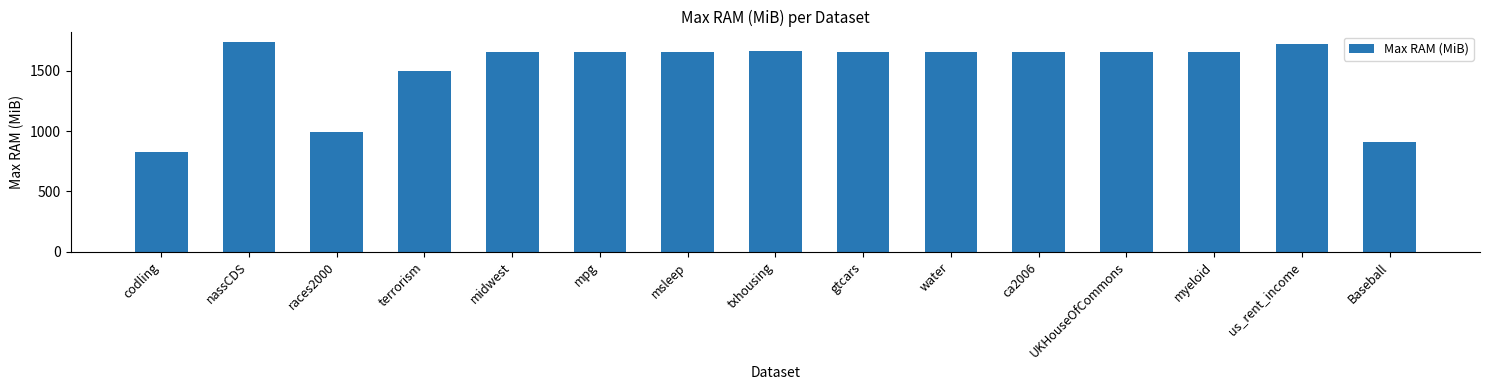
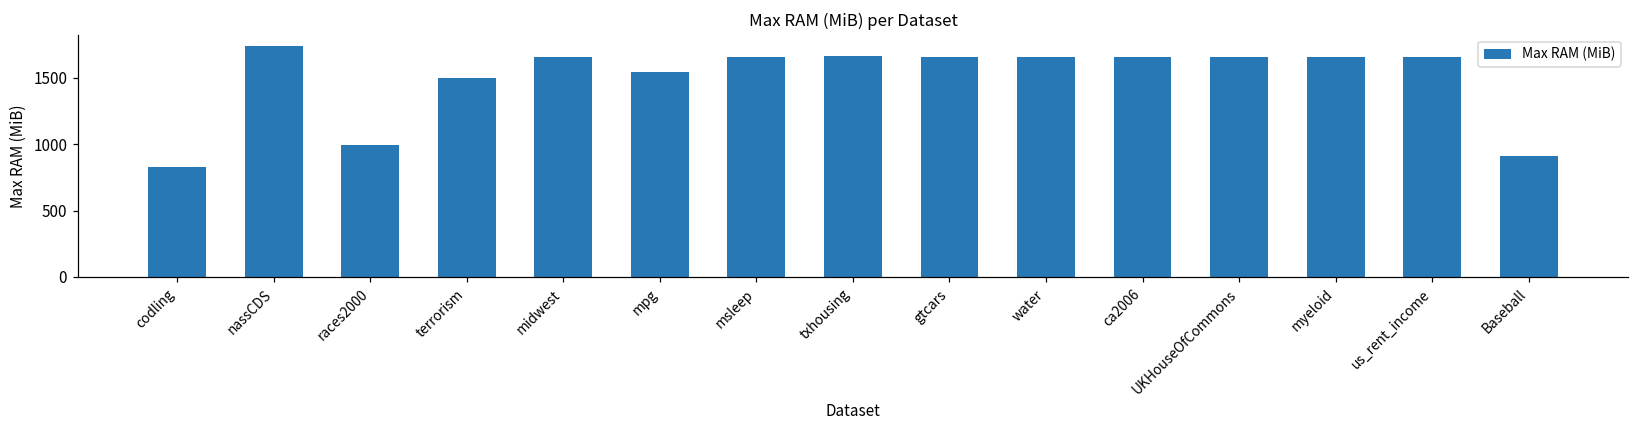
mpg: 1650 -> 1540
us_rent_income: 1720 -> 1660
